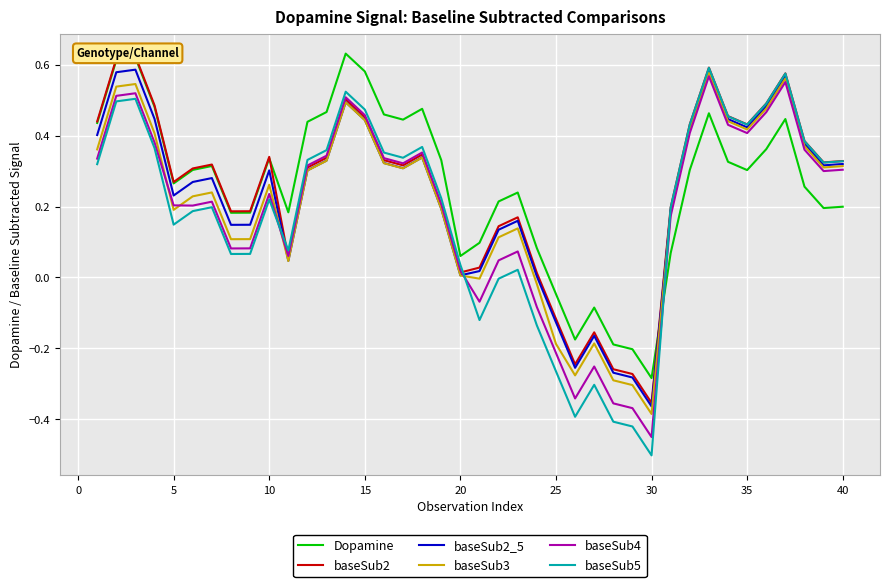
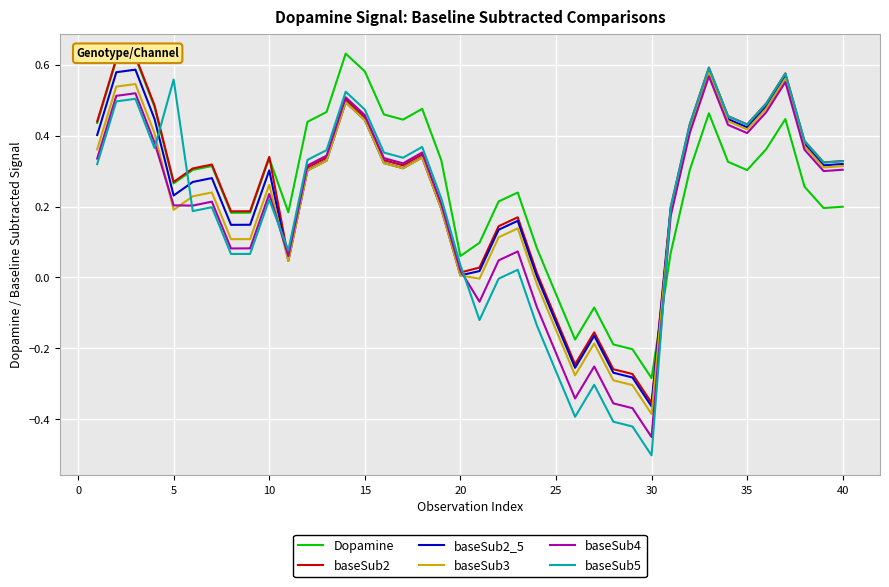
baseSub5, 5: 0.15 -> 0.56
baseSub3, 25: -0.19 -> -0.15
